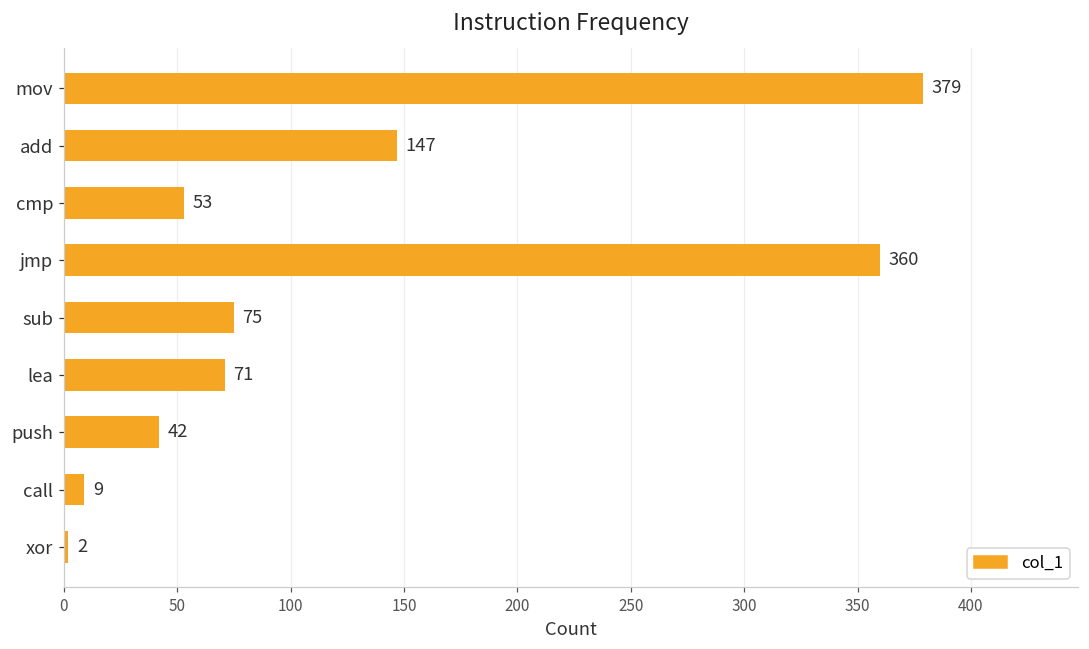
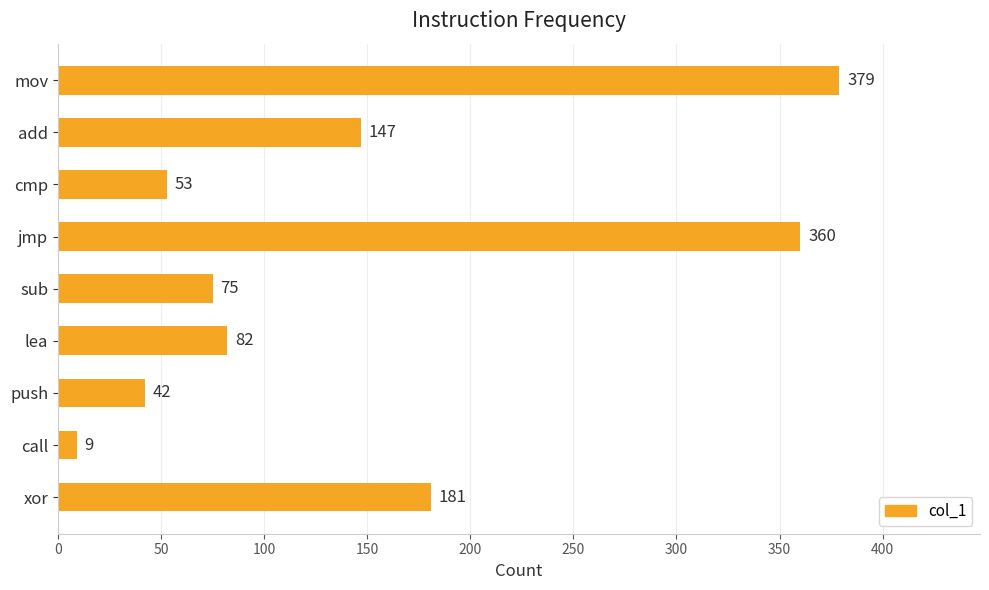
lea: 71 -> 82
xor: 2 -> 181
